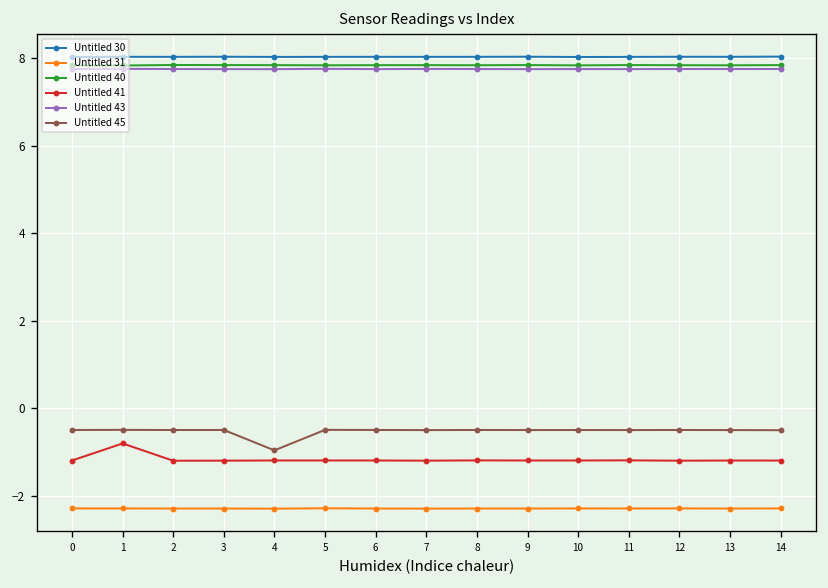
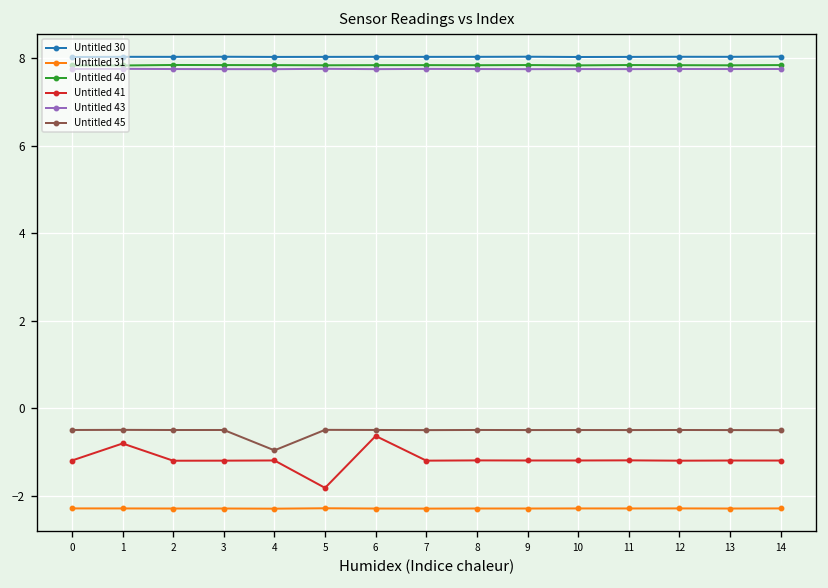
Untitled 41, 5: -1.2 -> -1.8
Untitled 41, 6: -1.2 -> -0.6
